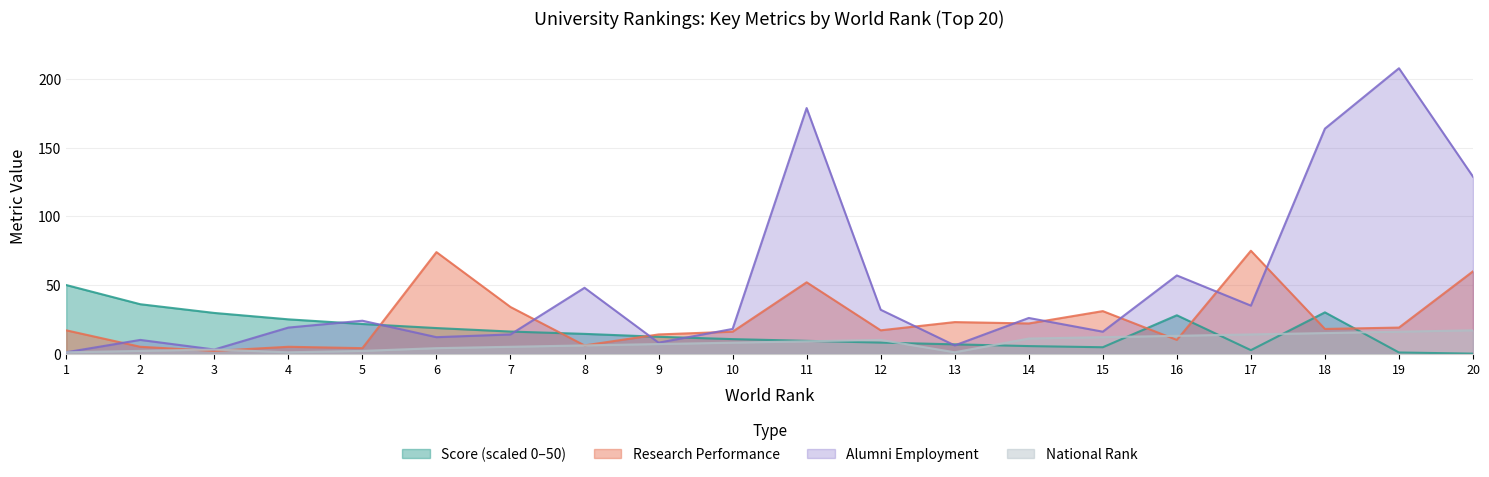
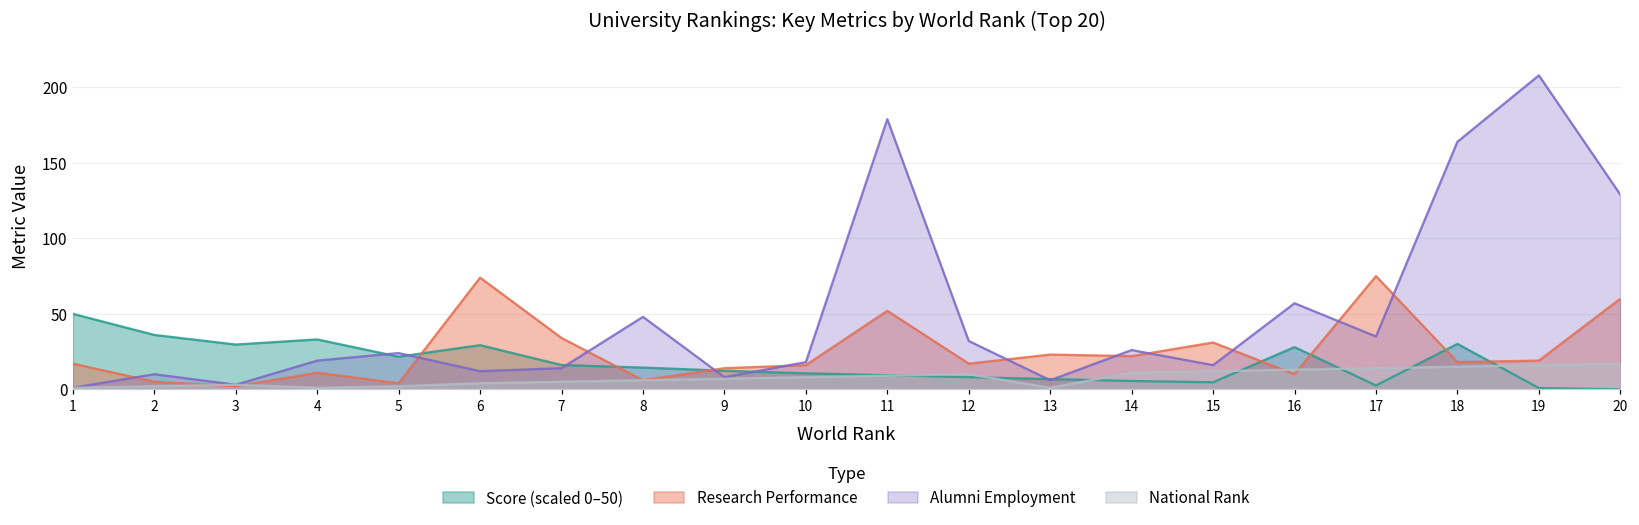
Score (scaled 0–50), 4: 25 -> 33
Research Performance, 4: 5 -> 11
Score (scaled 0–50), 6: 19 -> 29
